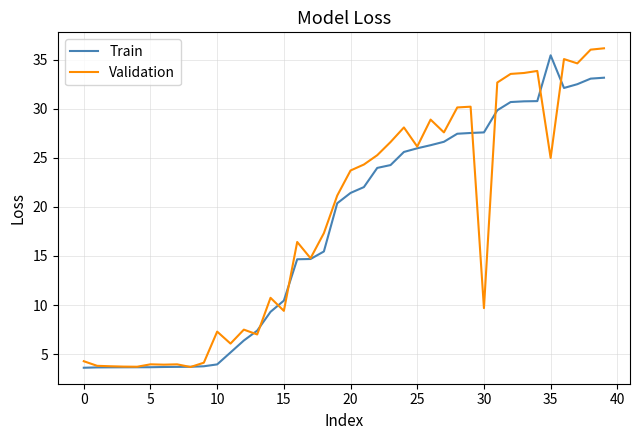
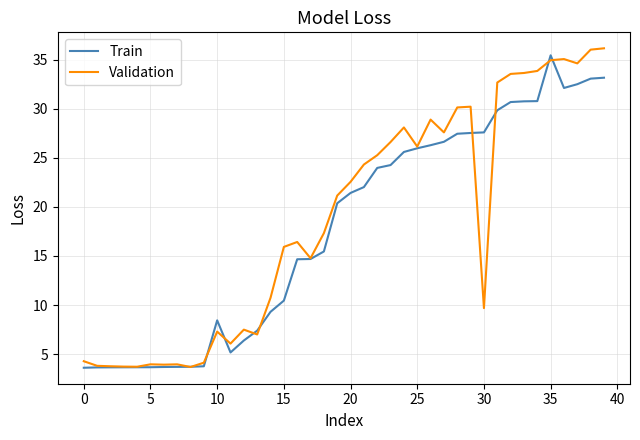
Train, 10: 4 -> 8
Validation, 15: 9 -> 16
Validation, 20: 24 -> 23
Validation, 35: 25 -> 35
